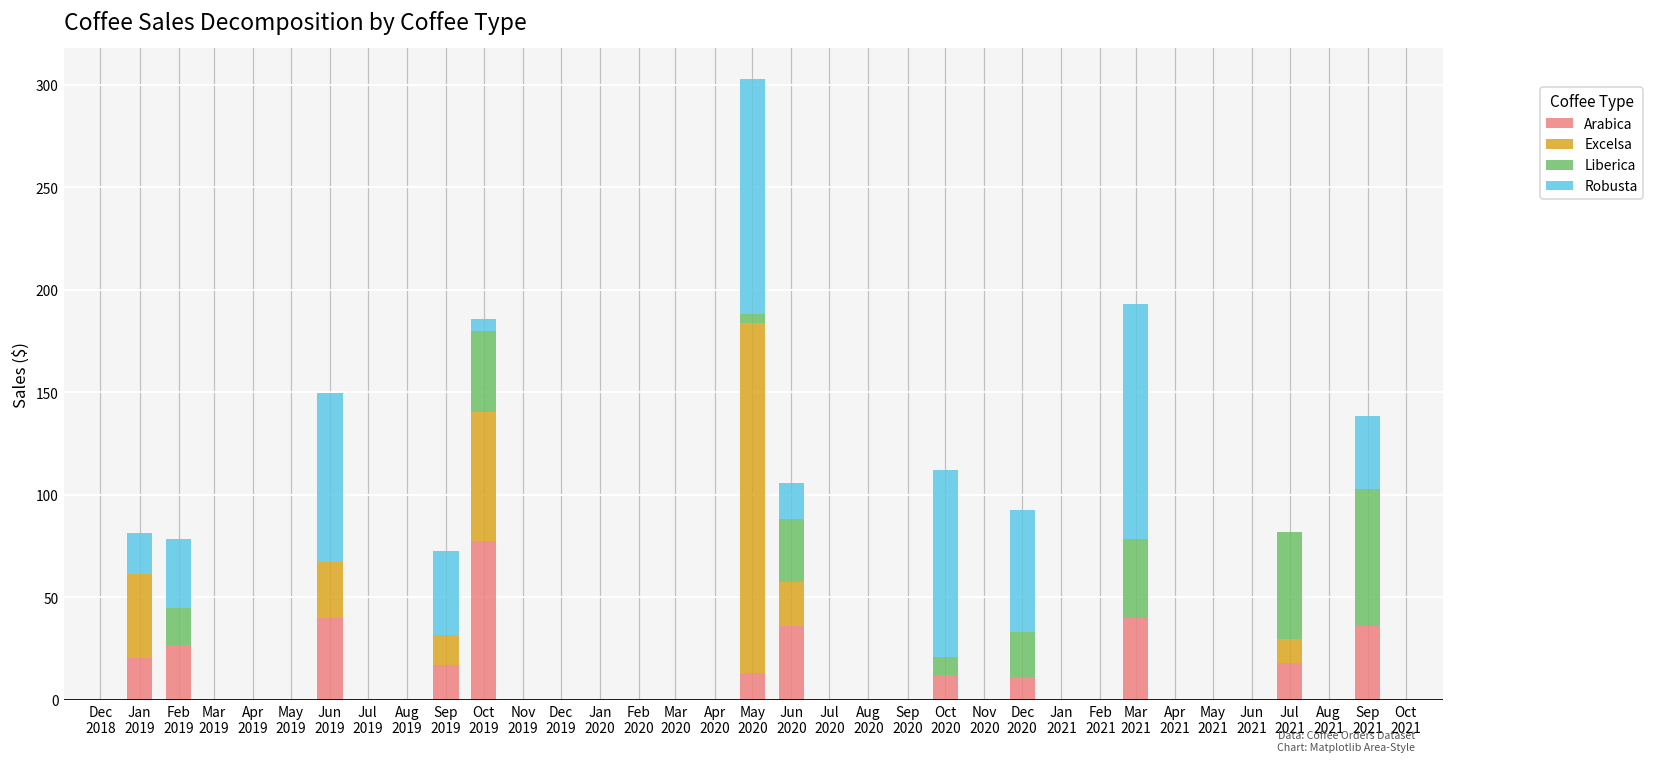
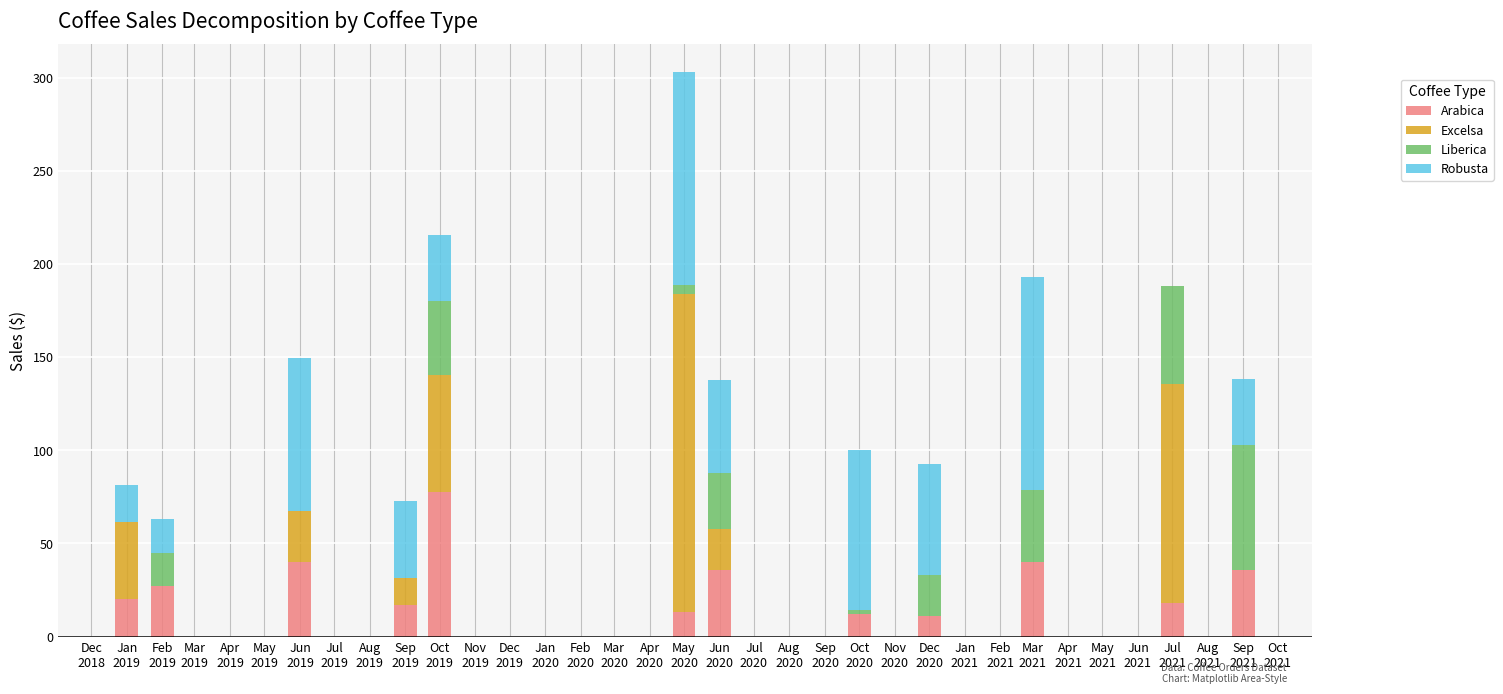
Robusta, Feb 2019: 33 -> 18
Robusta, Oct 2019: 6 -> 36
Robusta, Jun 2020: 18 -> 50
Liberica, Oct 2020: 9 -> 3
Robusta, Oct 2020: 92 -> 86
Excelsa, Jul 2021: 12 -> 118
